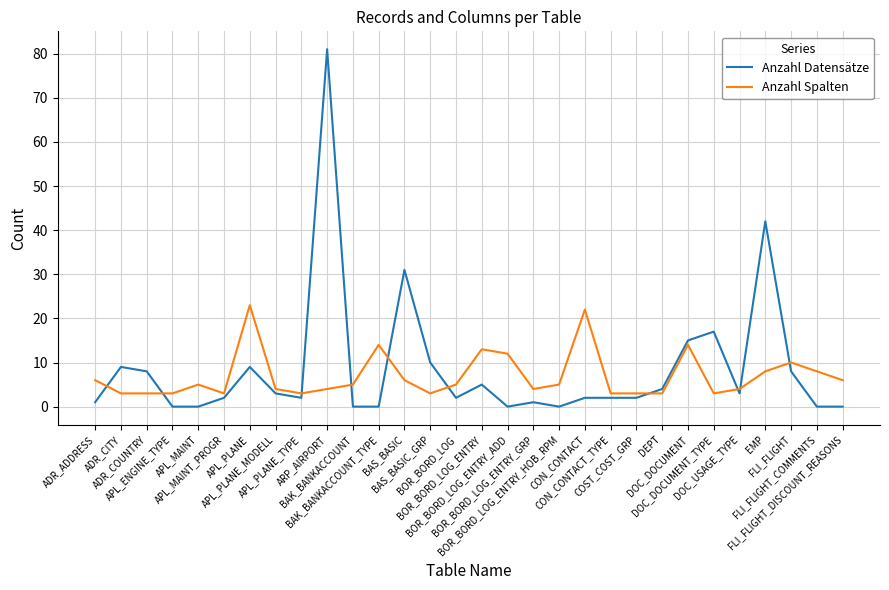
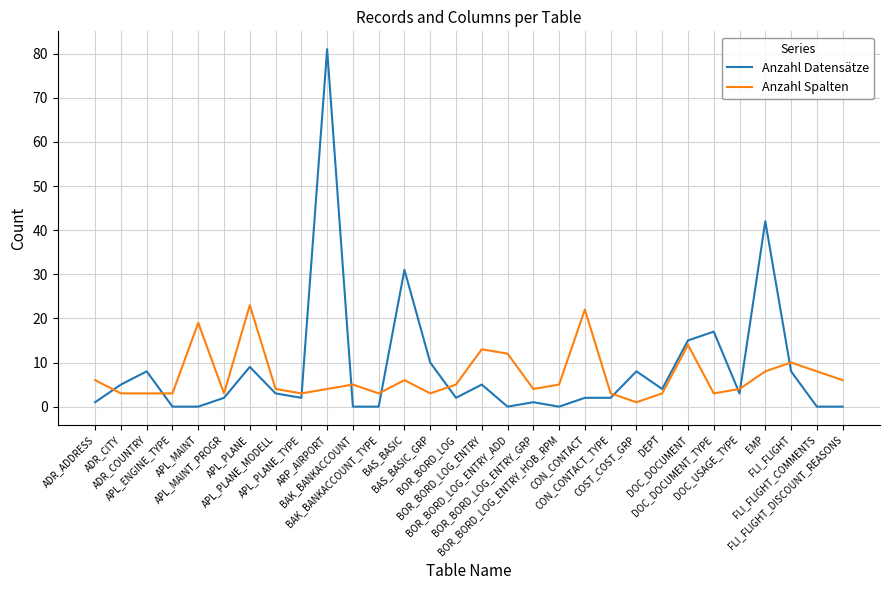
Anzahl Datensätze, ADR_CITY: 9 -> 5
Anzahl Spalten, APL_MAINT: 5 -> 19
Anzahl Spalten, BAK_BANKACCOUNT_TYPE: 14 -> 3
Anzahl Datensätze, COST_COST_GRP: 2 -> 8
Anzahl Spalten, COST_COST_GRP: 3 -> 1
